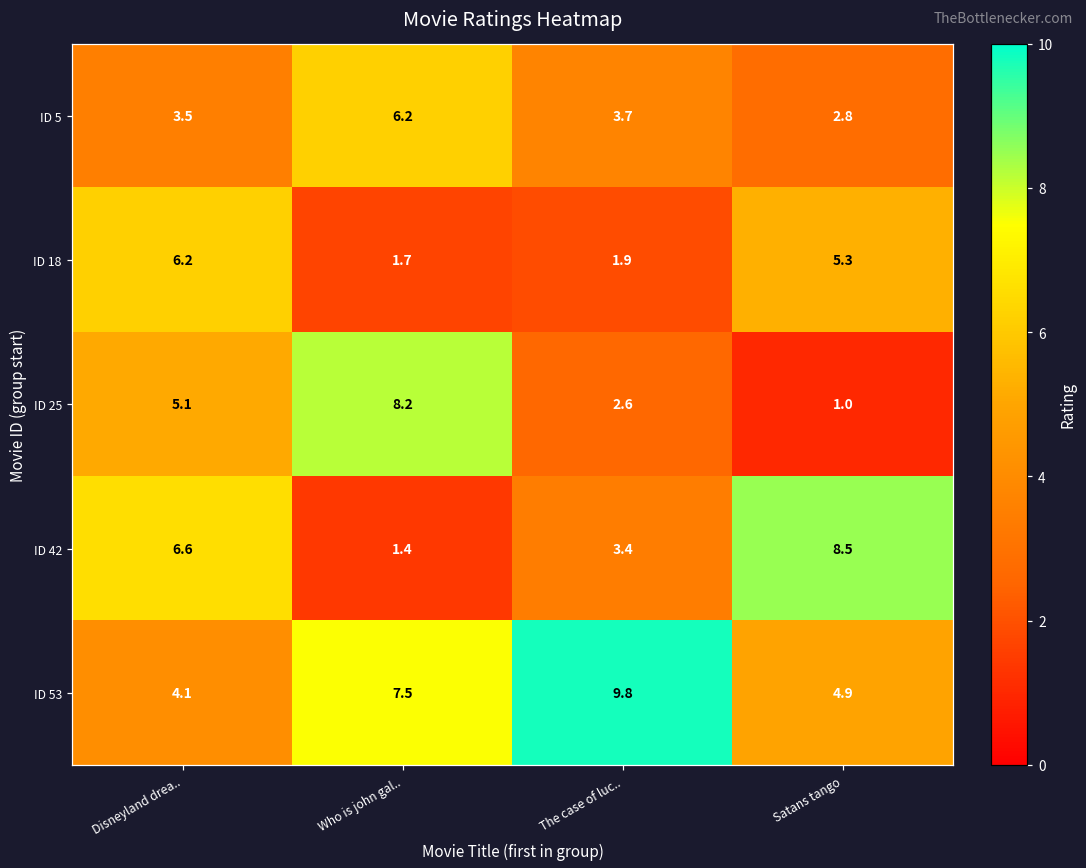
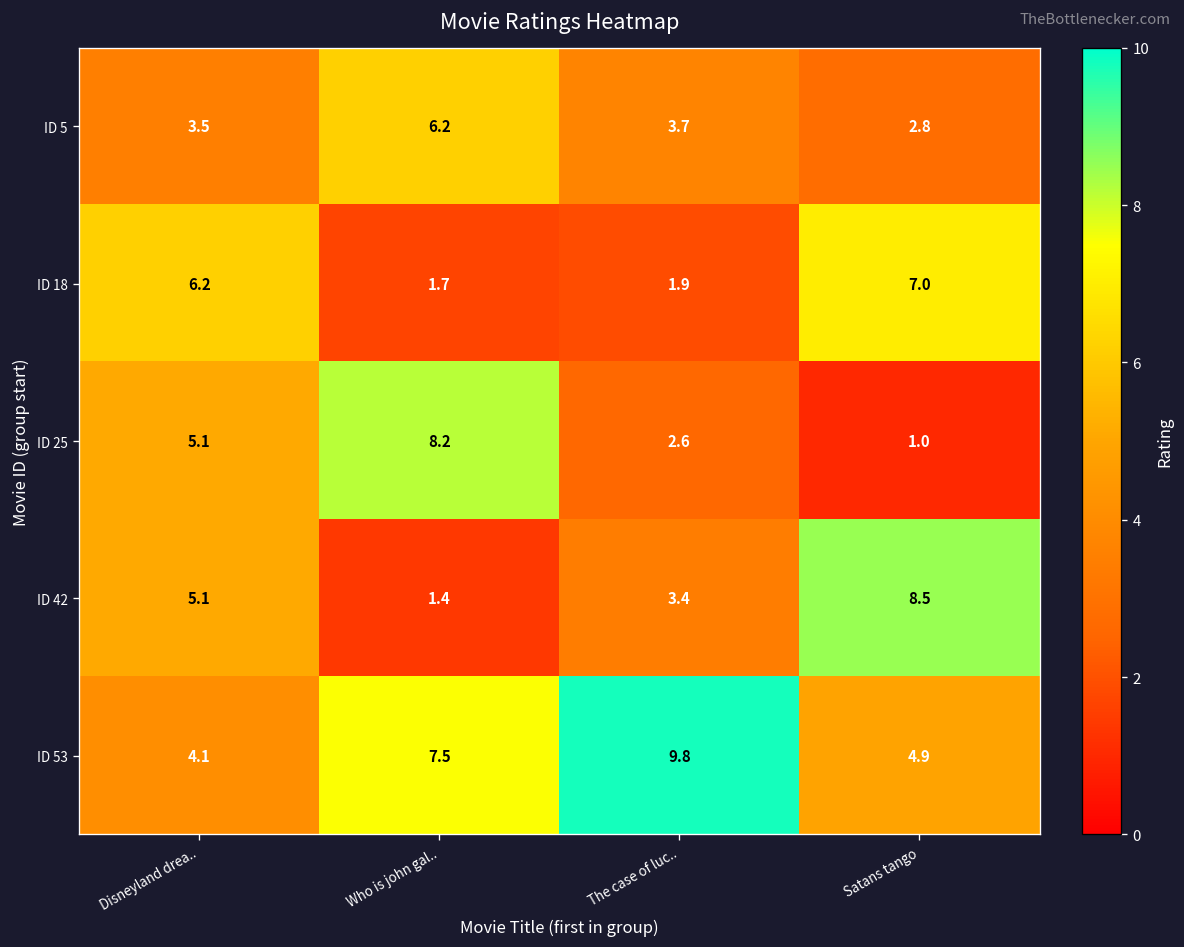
ID 18, Satans tango: 5.3 -> 7.0
ID 42, Disneyland drea..: 6.6 -> 5.1
